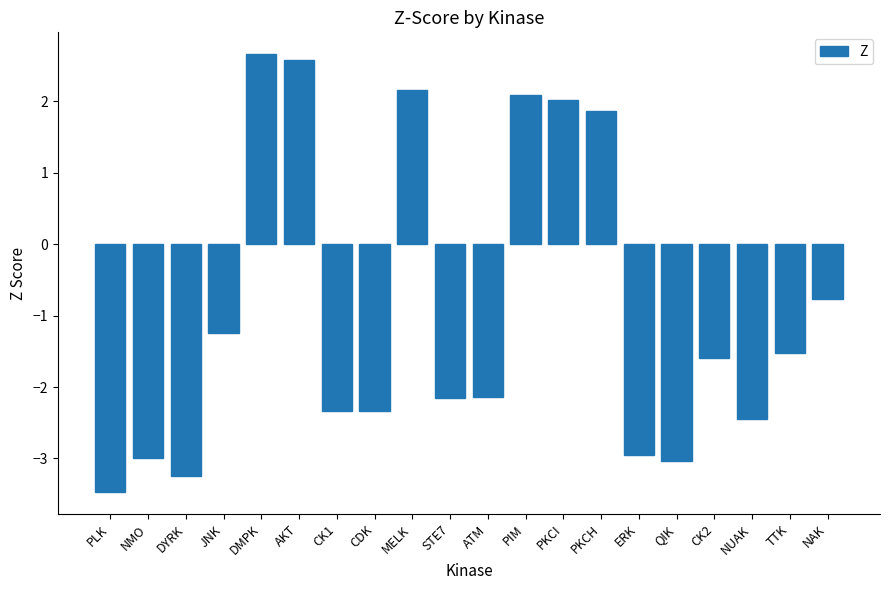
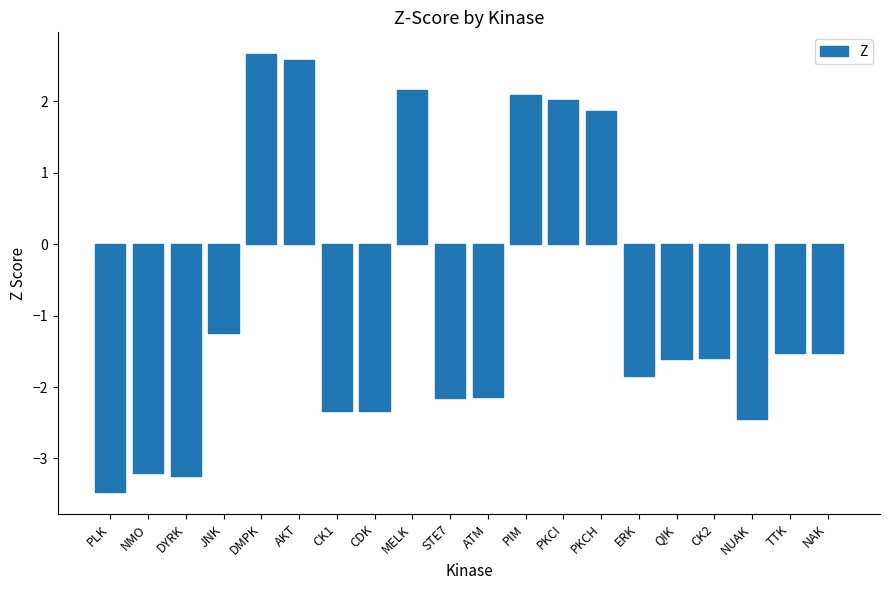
NMO: -3.0 -> -3.2
ERK: -3.0 -> -1.9
QIK: -3.0 -> -1.6
NAK: -0.8 -> -1.5
